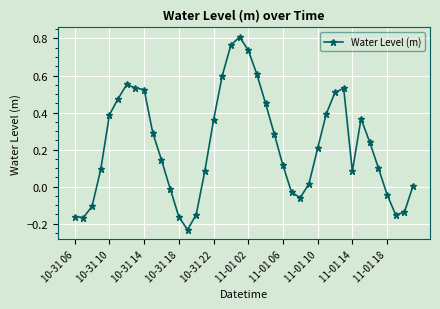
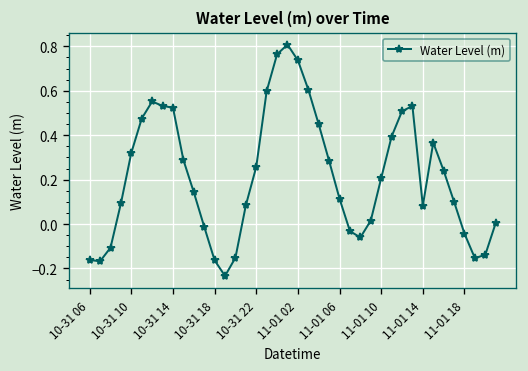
10-31 10: 0.39 -> 0.32
10-31 22: 0.36 -> 0.26
